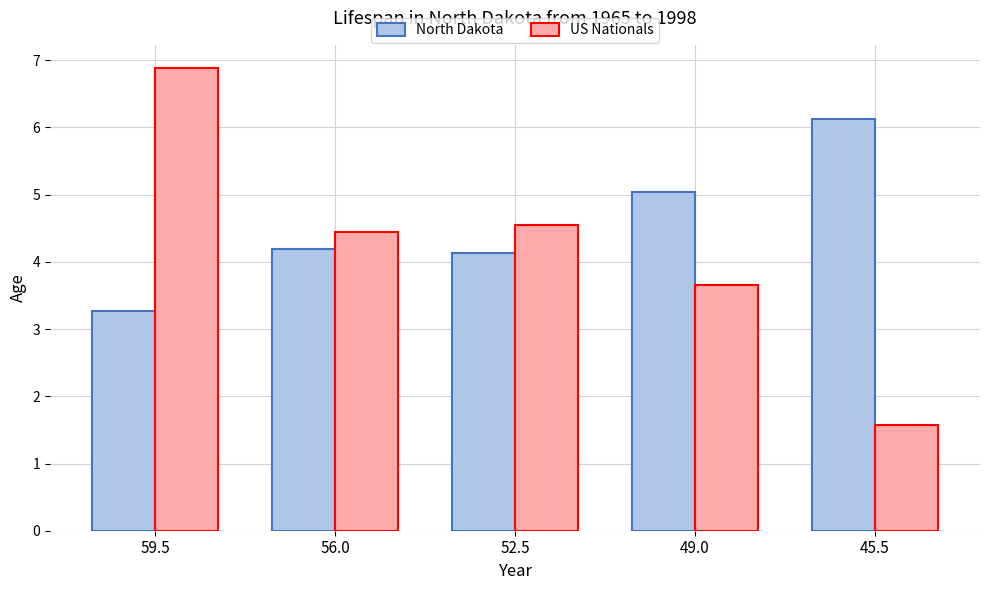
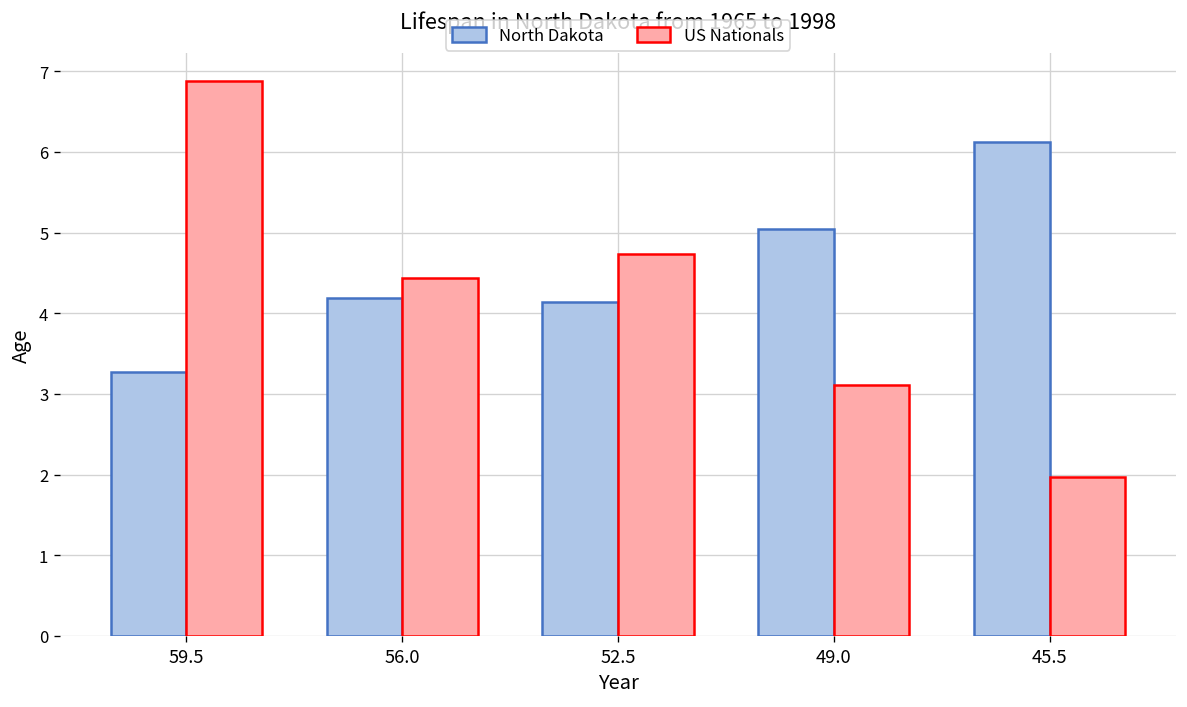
US Nationals, 52.5: 4.6 -> 4.7
US Nationals, 49.0: 3.7 -> 3.1
US Nationals, 45.5: 1.6 -> 2.0
